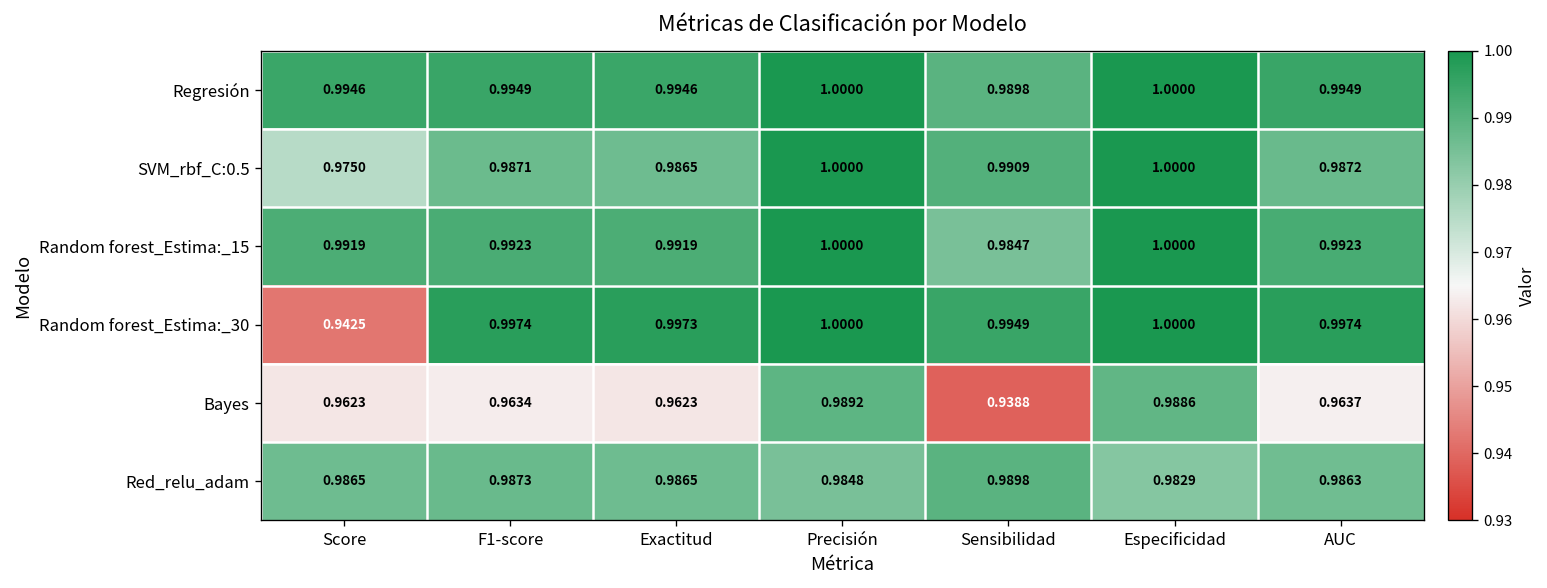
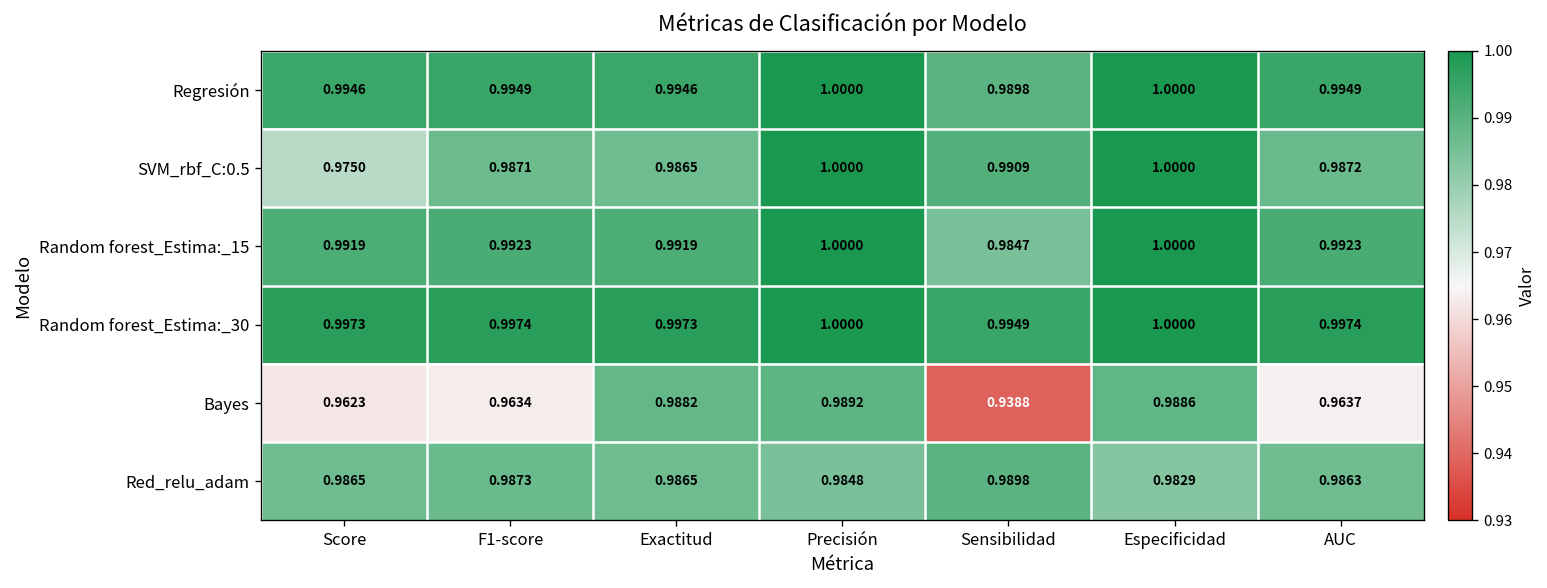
Random forest_Estima:_30, Score: 0.9425 -> 0.9973
Bayes, Exactitud: 0.9623 -> 0.9882
